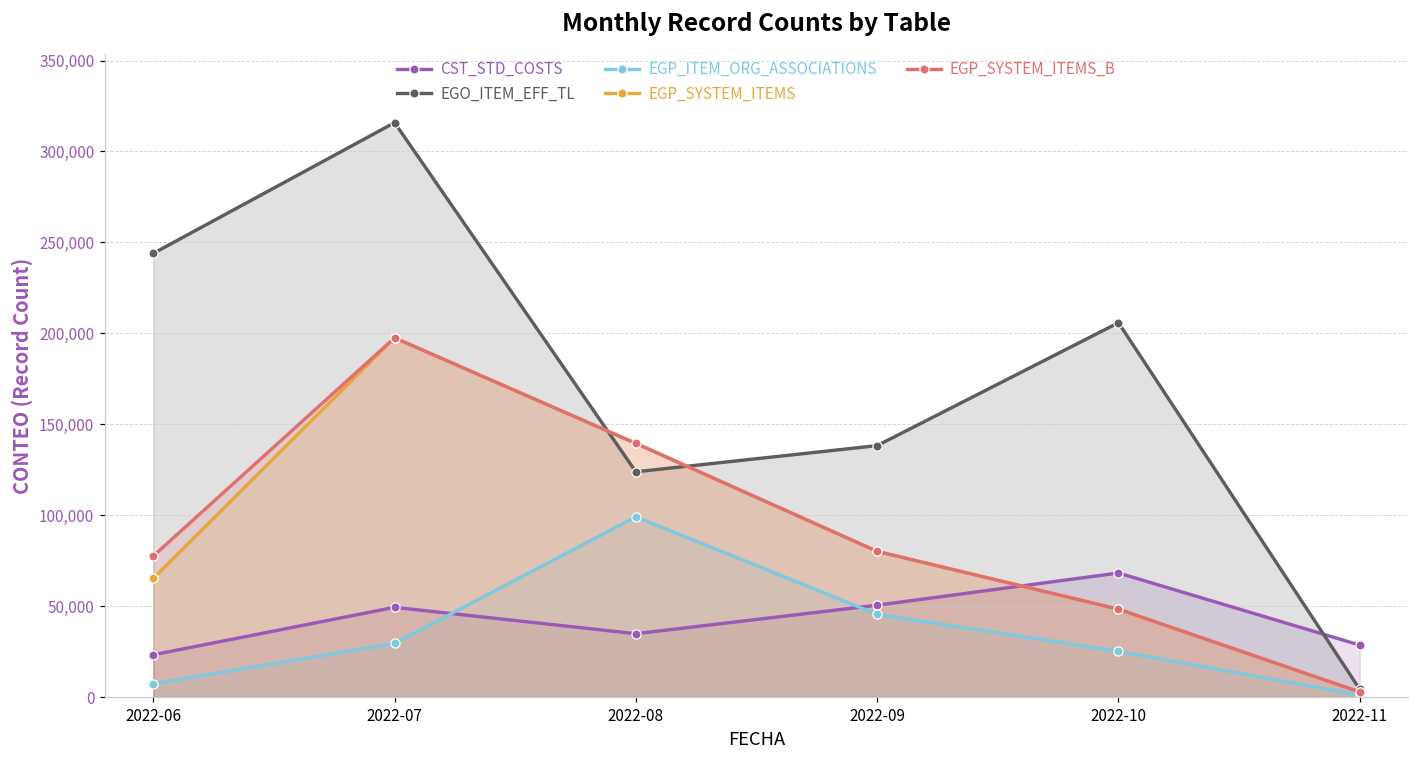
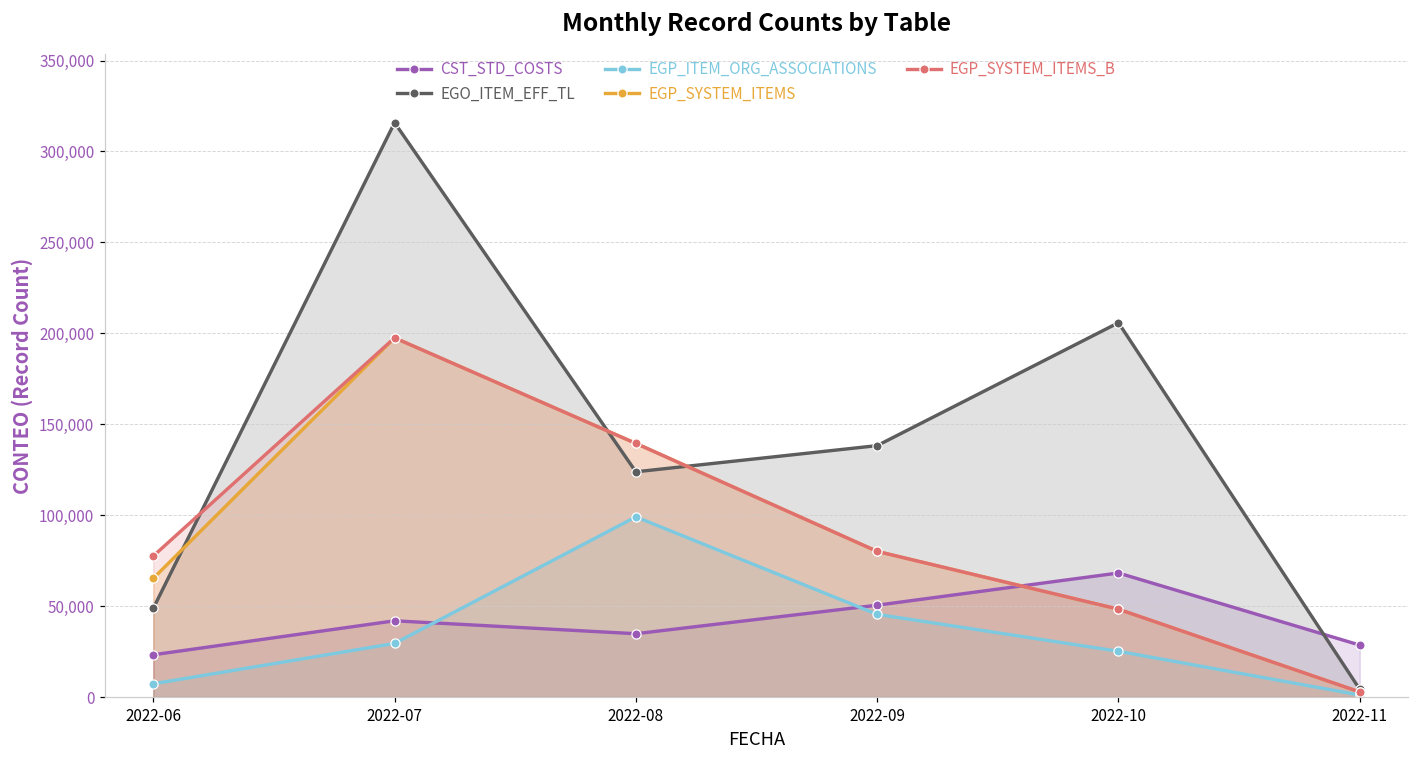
EGO_ITEM_EFF_TL, 2022-06: 244,000 -> 49,000
CST_STD_COSTS, 2022-07: 49,000 -> 42,000
